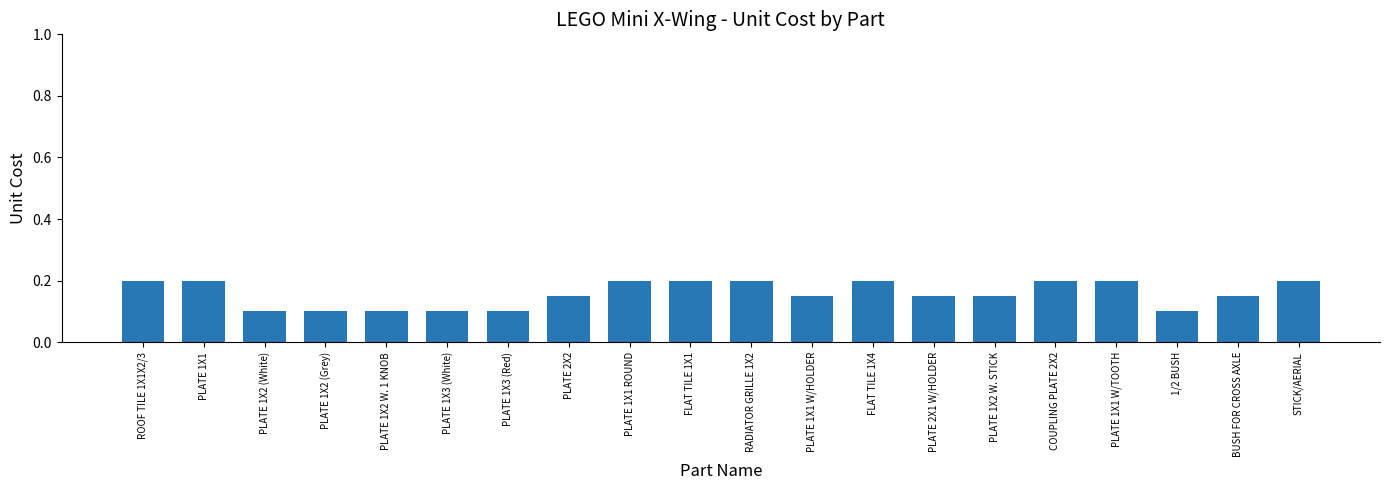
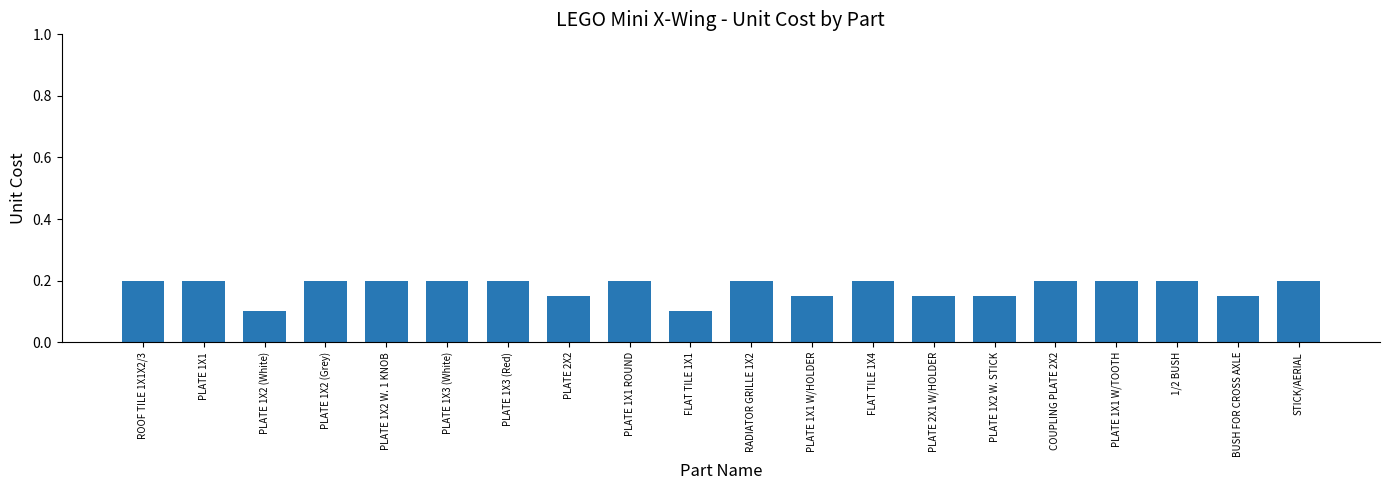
PLATE 1X2 (Grey): 0.1 -> 0.2
PLATE 1X2 W. 1 KNOB: 0.1 -> 0.2
PLATE 1X3 (White): 0.1 -> 0.2
PLATE 1X3 (Red): 0.1 -> 0.2
FLAT TILE 1X1: 0.2 -> 0.1
1/2 BUSH: 0.1 -> 0.2
